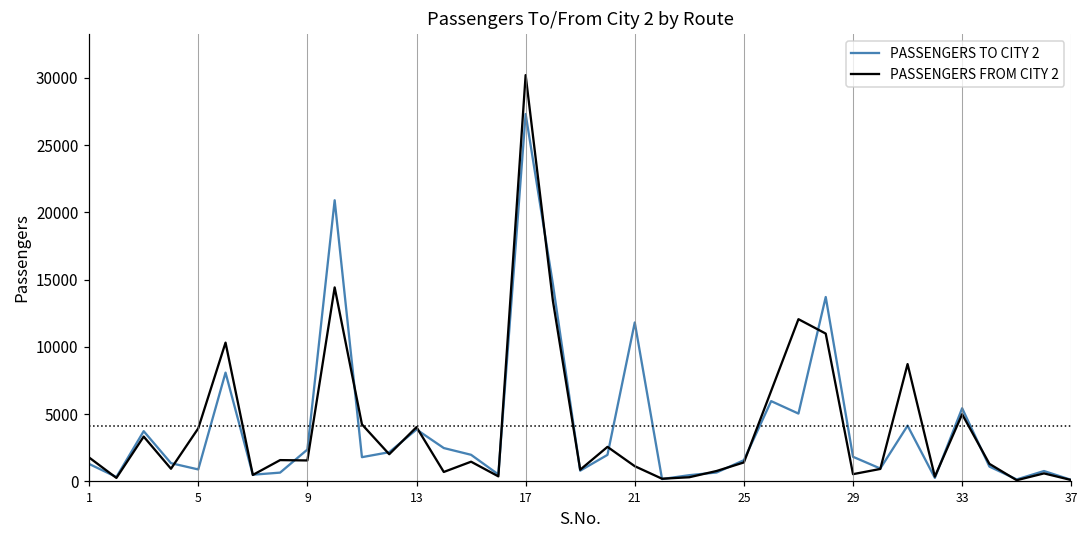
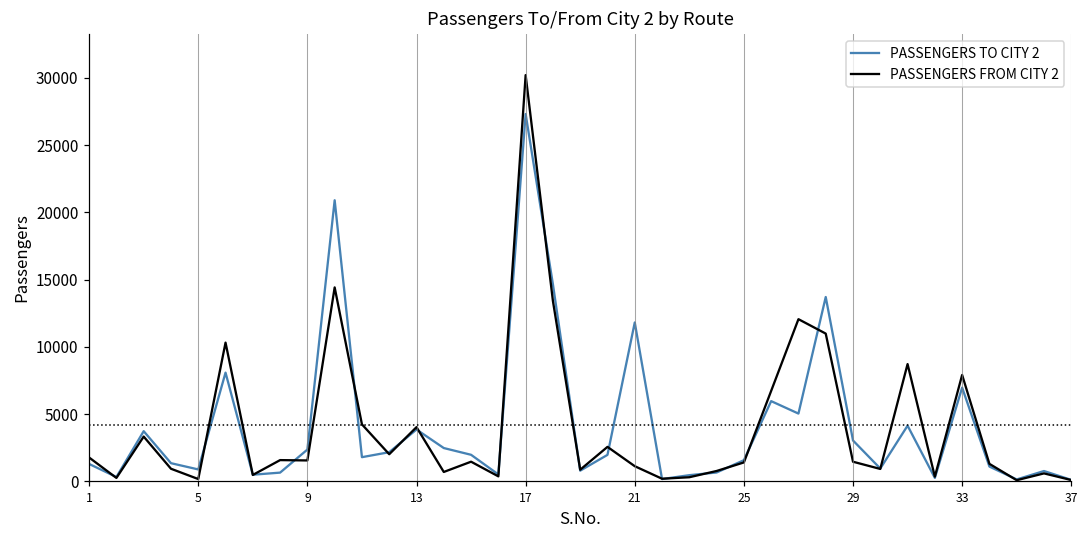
PASSENGERS FROM CITY 2, 5: 4000 -> 200
PASSENGERS TO CITY 2, 29: 1800 -> 3000
PASSENGERS FROM CITY 2, 29: 500 -> 1500
PASSENGERS TO CITY 2, 33: 5400 -> 7000
PASSENGERS FROM CITY 2, 33: 5000 -> 7900
